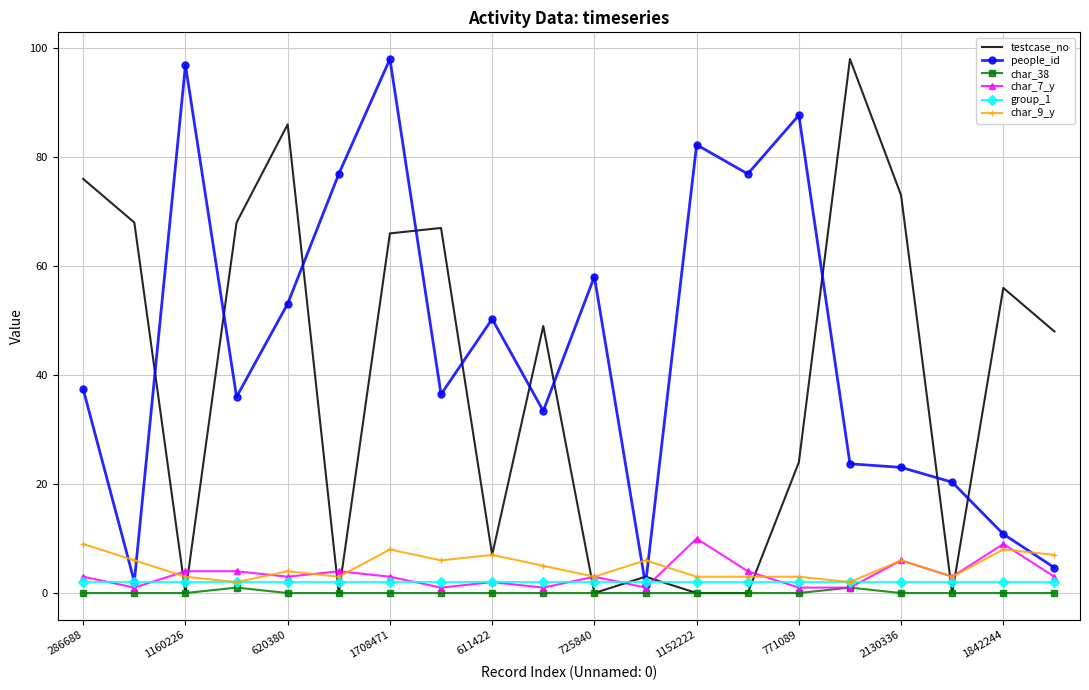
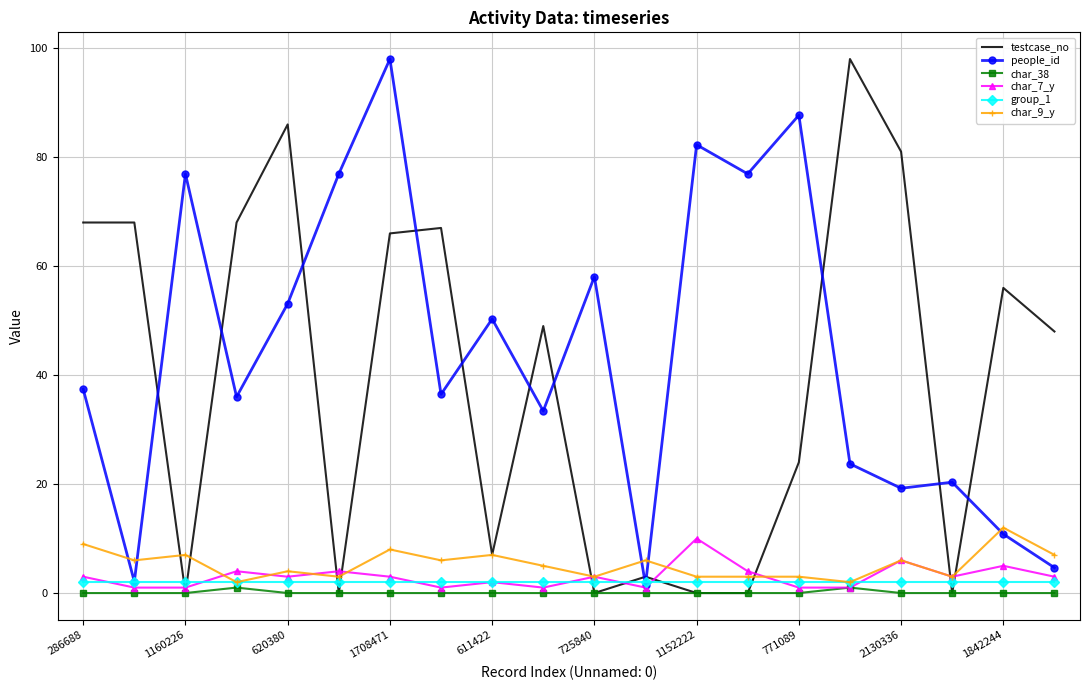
testcase_no, 286688: 76 -> 68
people_id, 1160226: 97 -> 77
char_7_y, 1160226: 4 -> 1
char_9_y, 1160226: 3 -> 7
testcase_no, 2130336: 73 -> 81
people_id, 2130336: 23 -> 19
char_7_y, 1842244: 9 -> 5
char_9_y, 1842244: 8 -> 12
